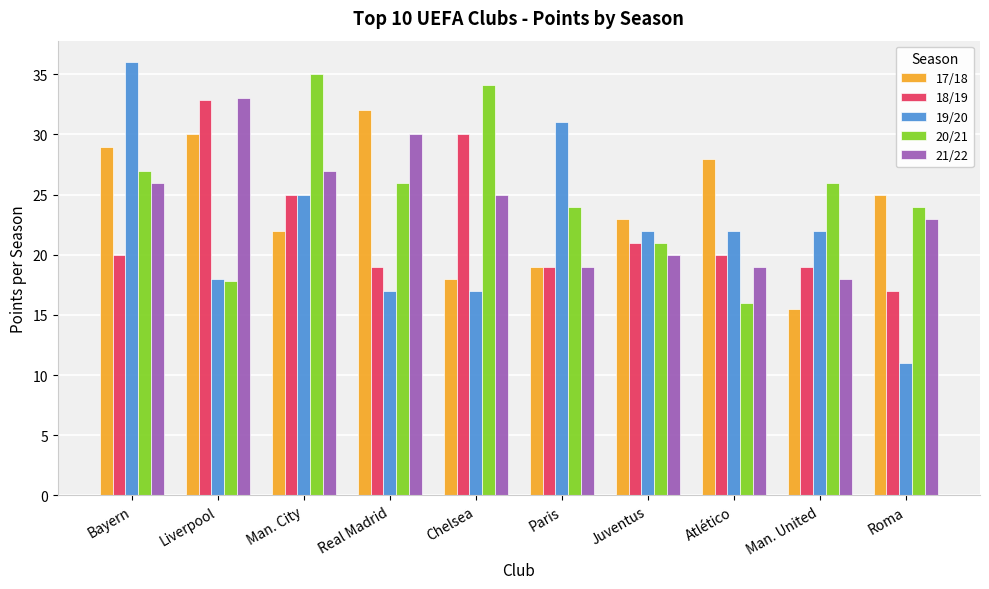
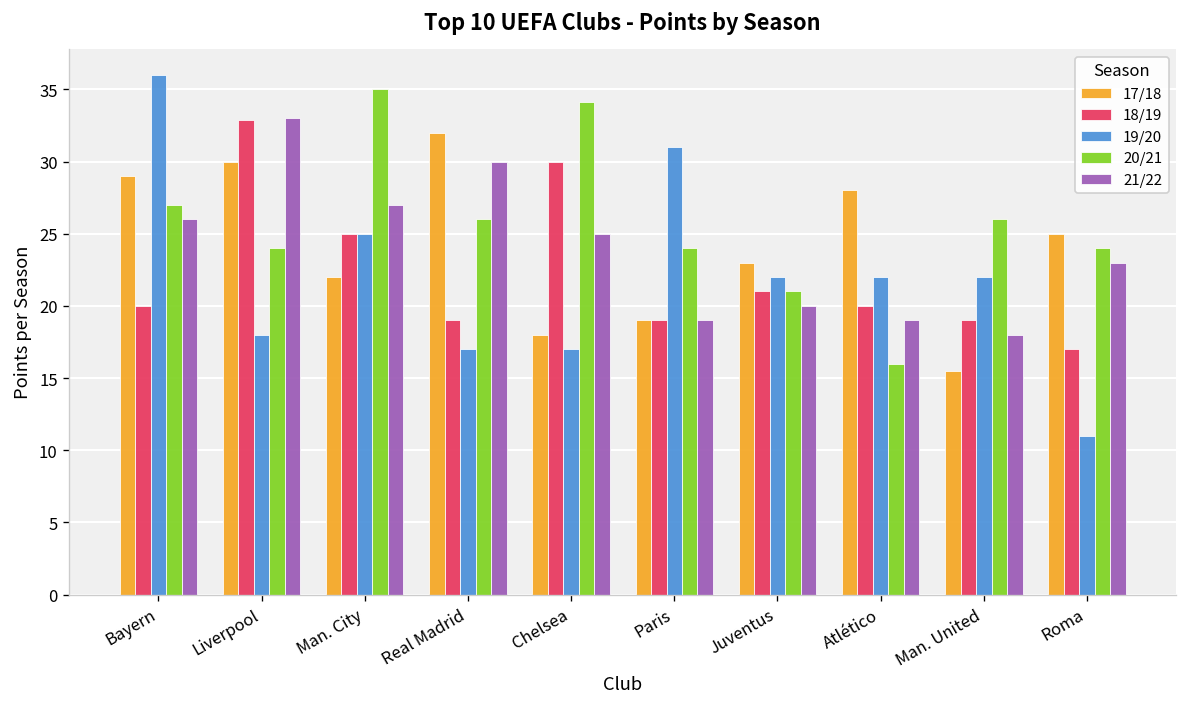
20/21, Liverpool: 17.8 -> 24.0
